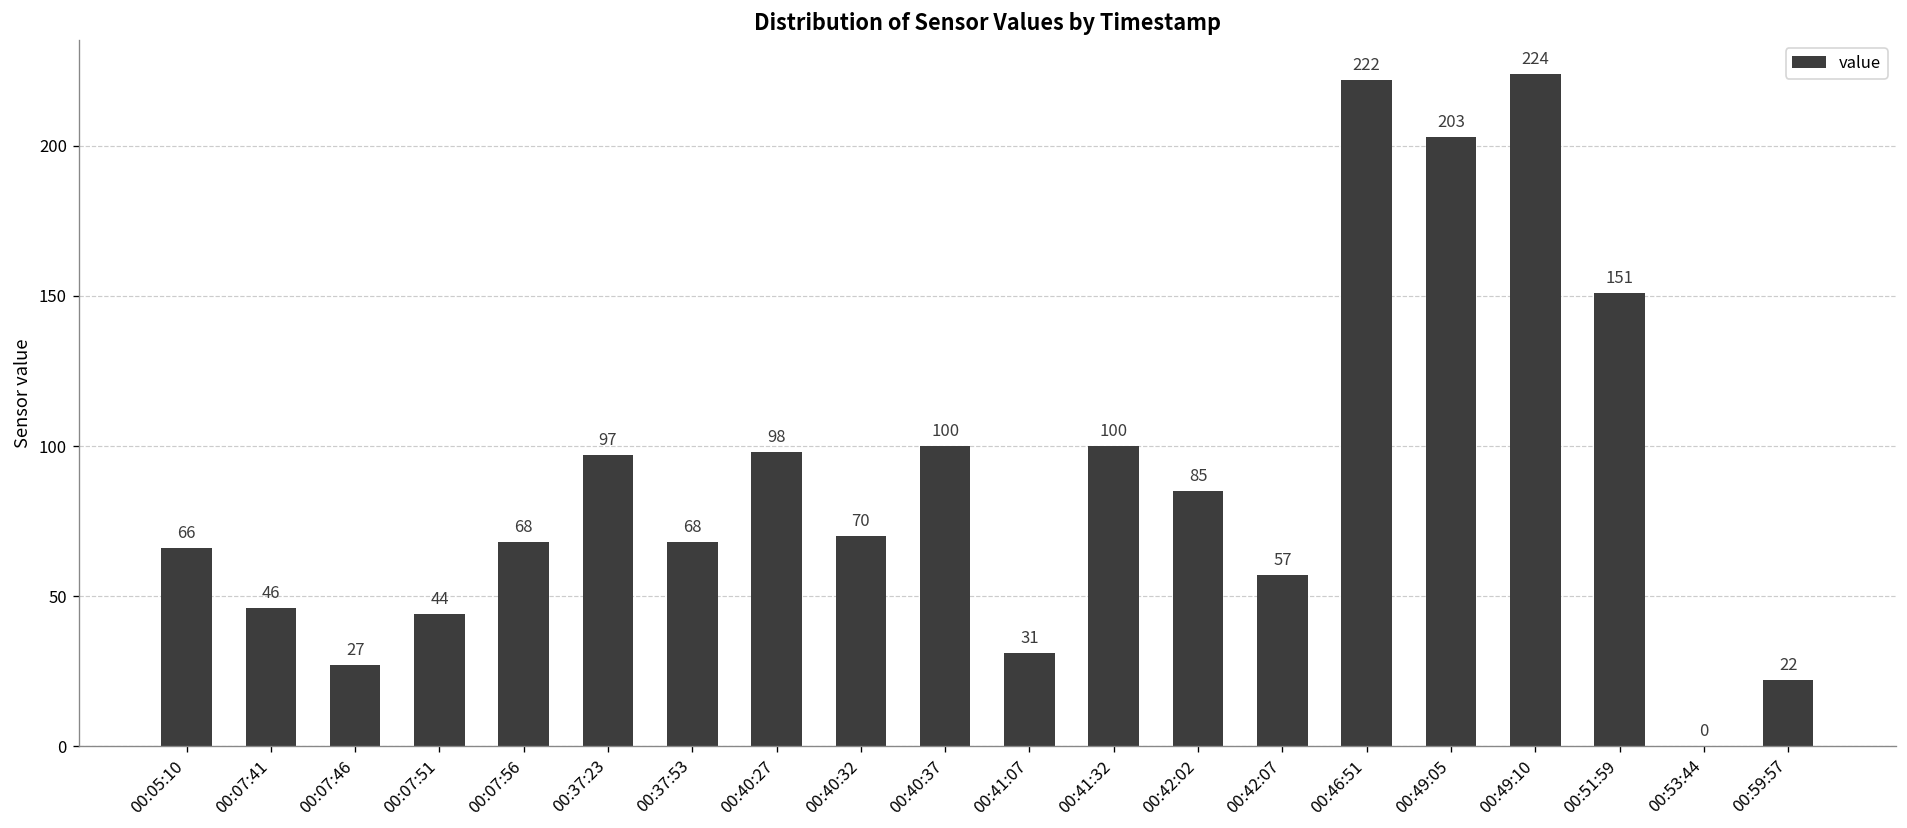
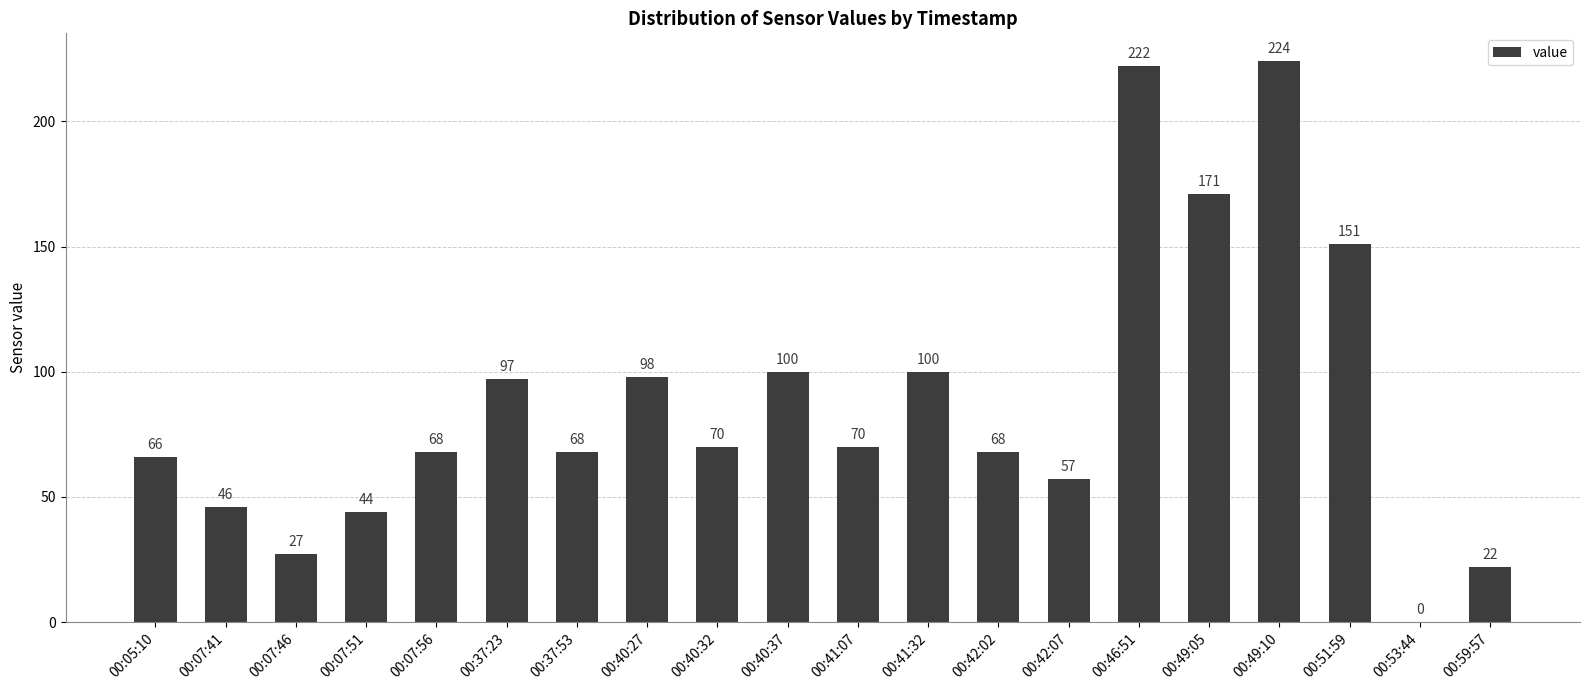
00:41:07: 31 -> 70
00:42:02: 85 -> 68
00:49:05: 203 -> 171
